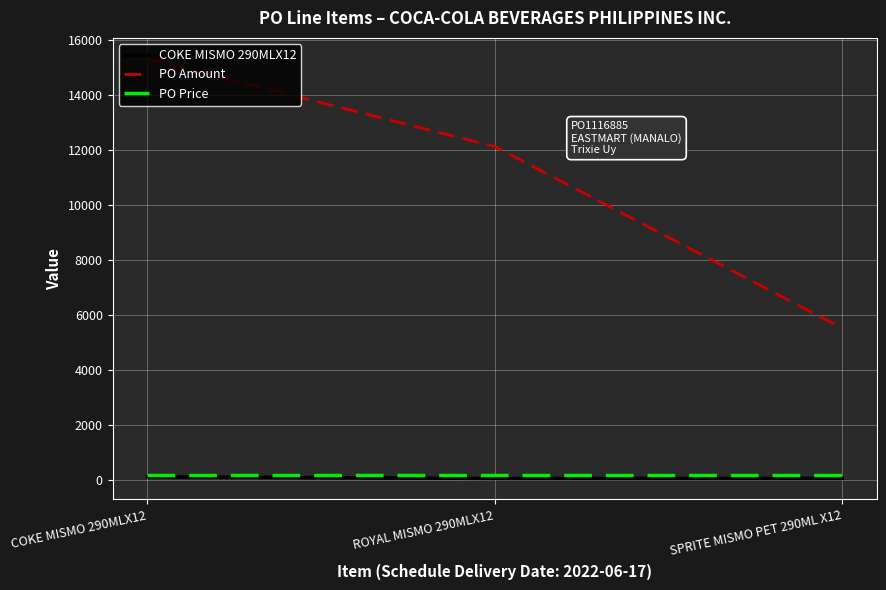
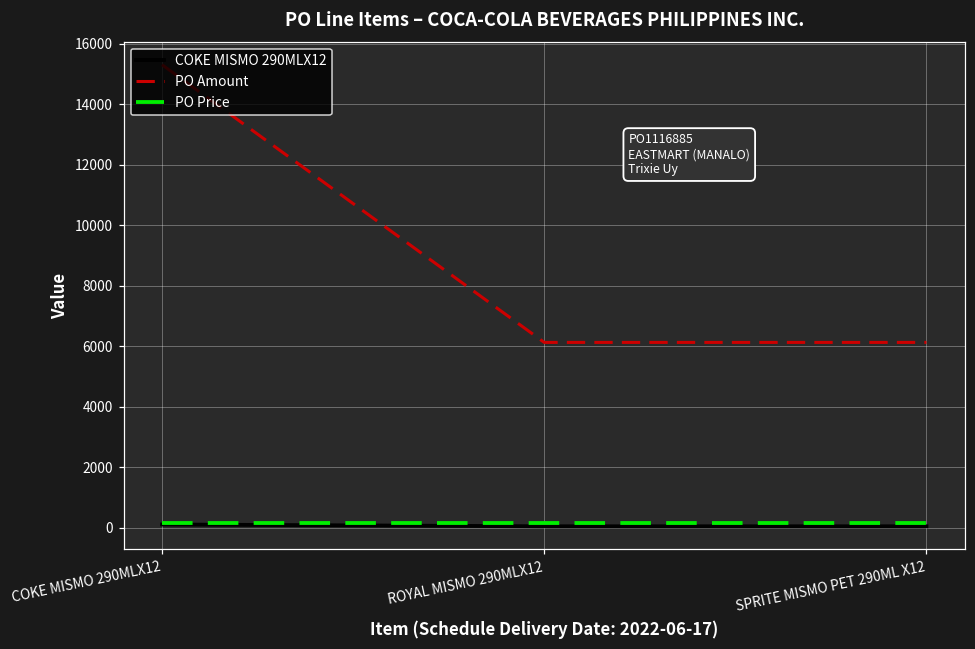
PO Amount, ROYAL MISMO 290MLX12: 12100 -> 6100
PO Amount, SPRITE MISMO PET 290ML X12: 5500 -> 6100
